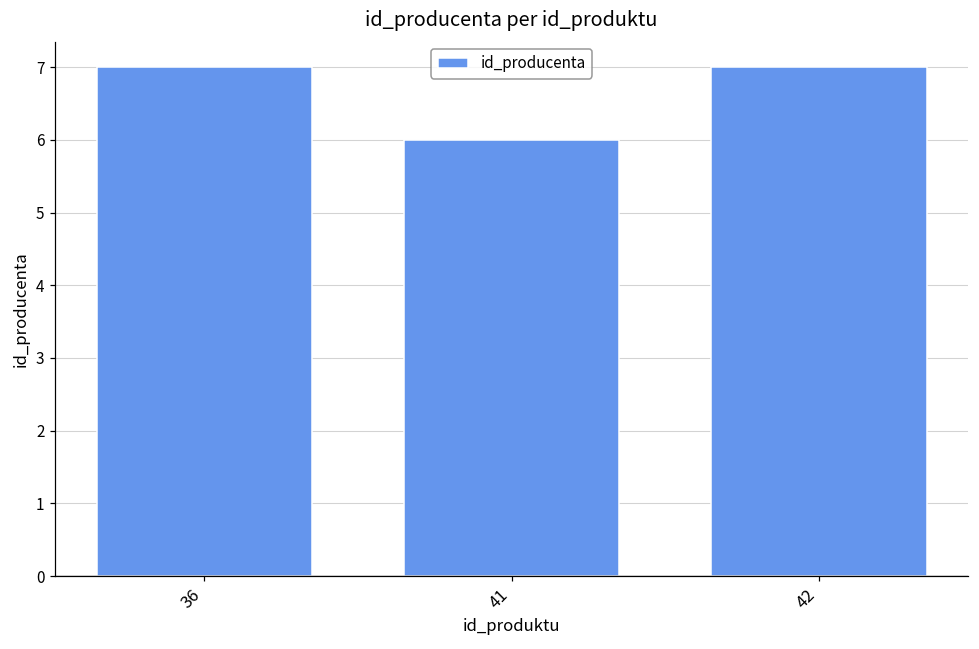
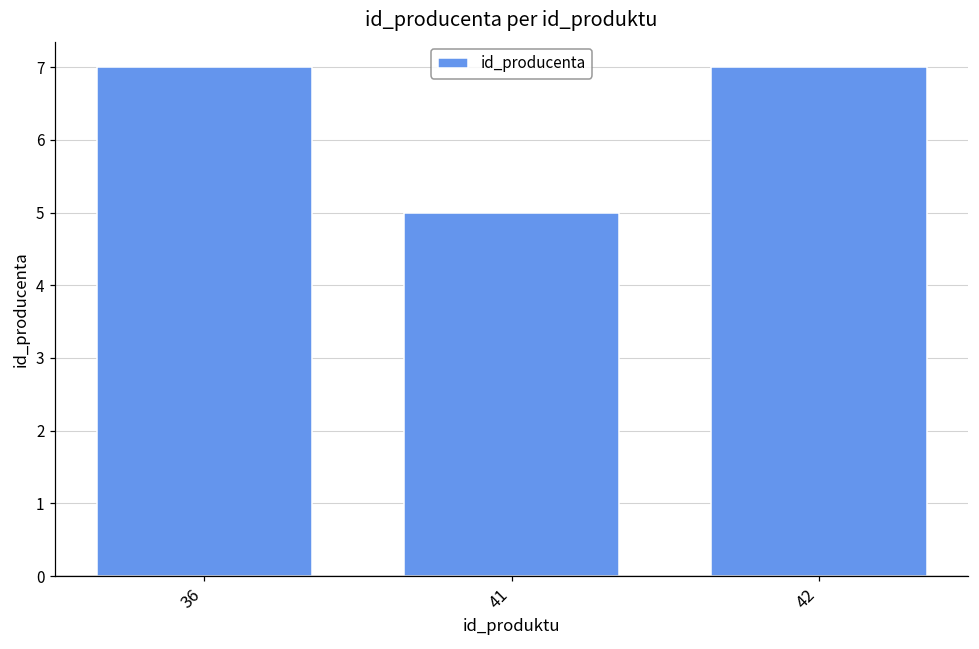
41: 6 -> 5
